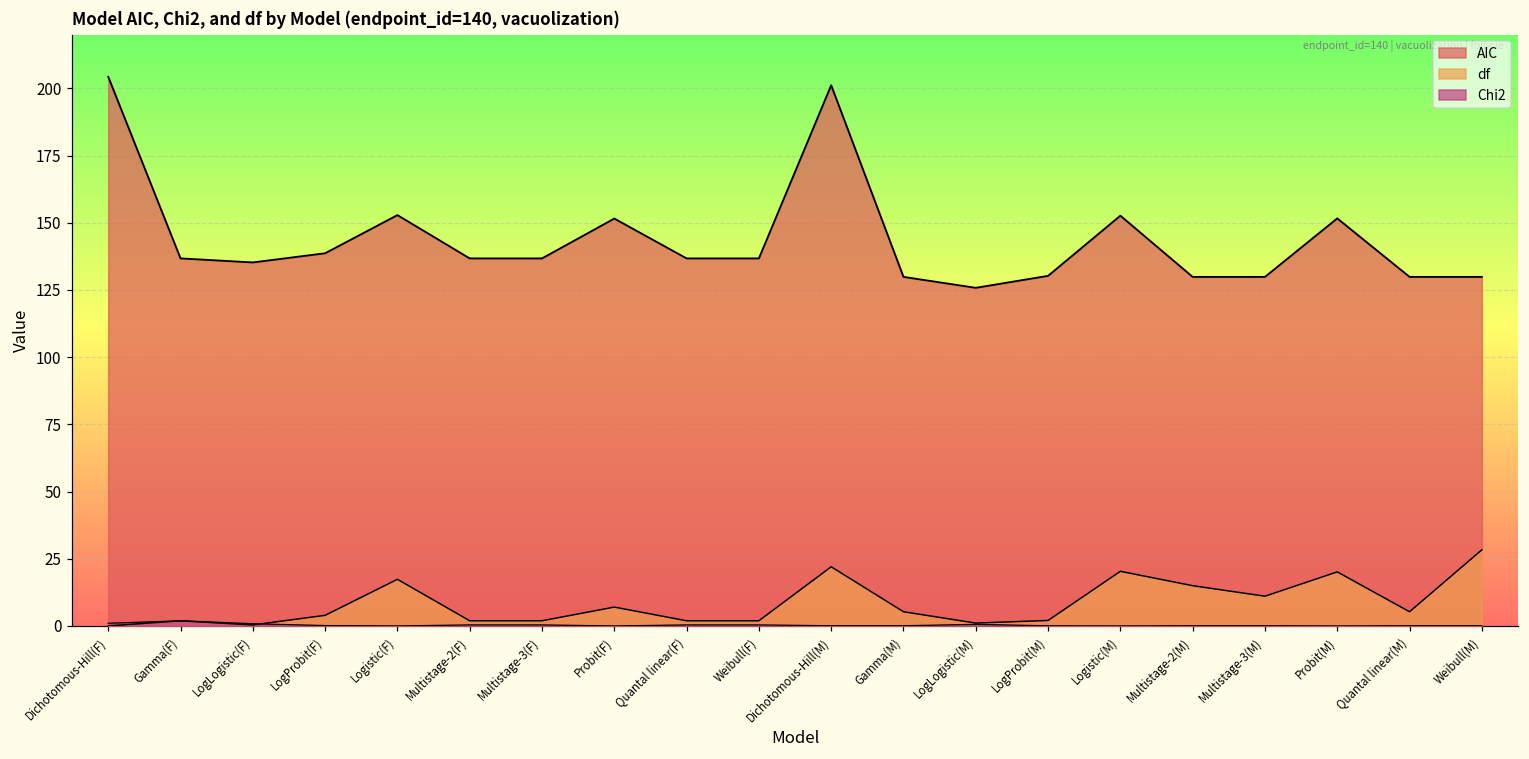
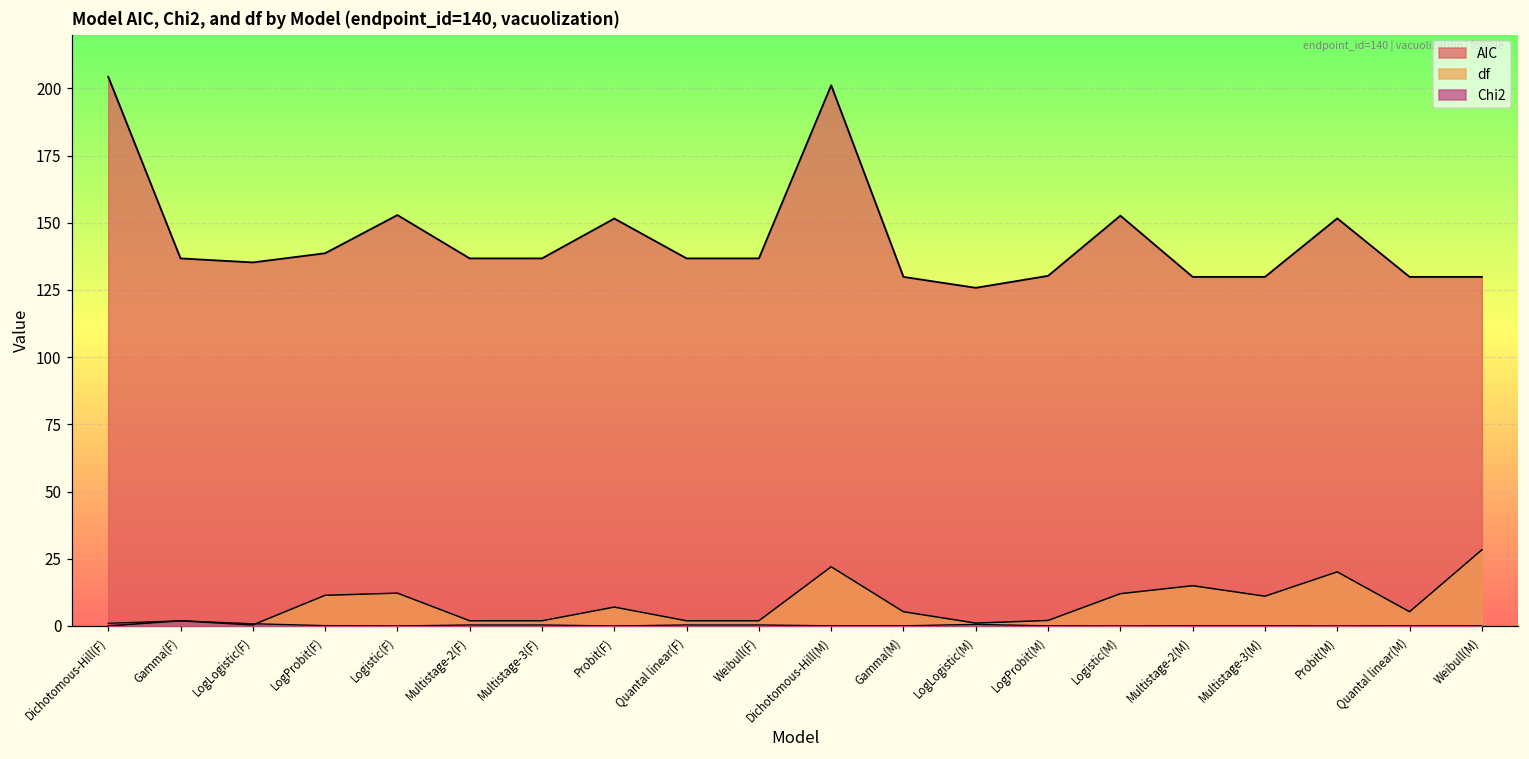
df, LogProbit(F): 4 -> 11
df, Logistic(F): 17 -> 12
df, Logistic(M): 20 -> 12
